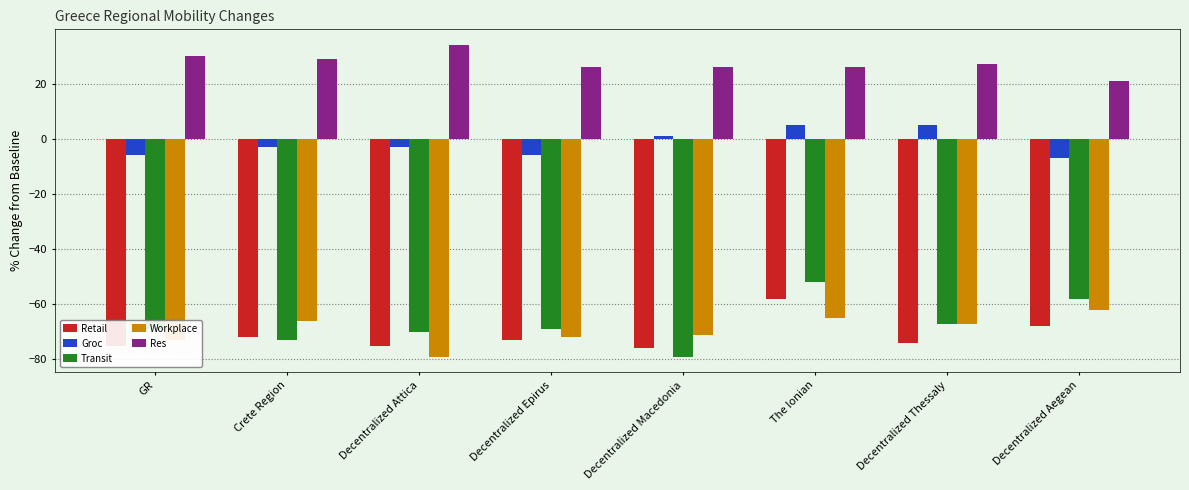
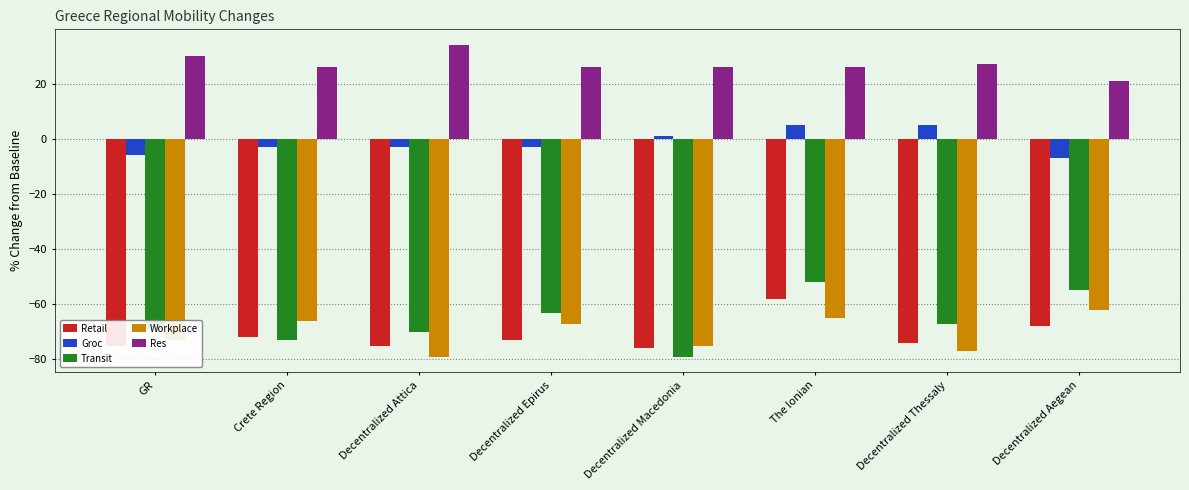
Res, Crete Region: 29 -> 26
Groc, Decentralized Epirus: -6 -> -3
Transit, Decentralized Epirus: -69 -> -63
Workplace, Decentralized Epirus: -72 -> -67
Workplace, Decentralized Macedonia: -71 -> -75
Workplace, Decentralized Thessaly: -67 -> -77
Transit, Decentralized Aegean: -58 -> -55
